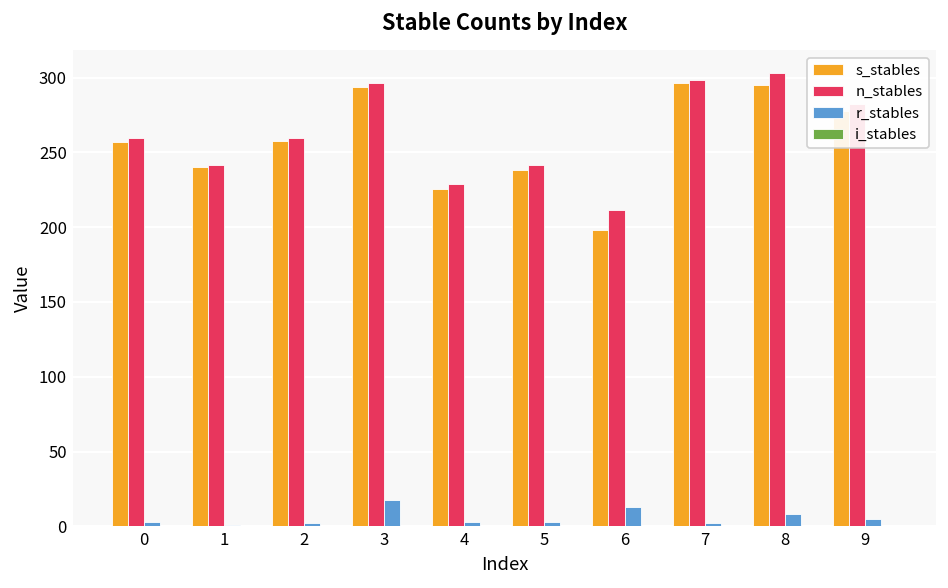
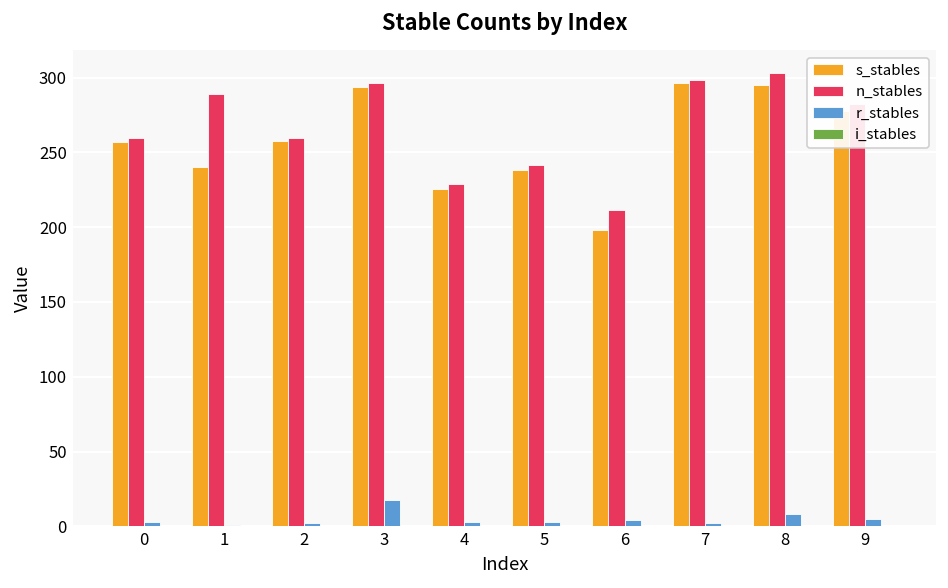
n_stables, 1: 241 -> 289
r_stables, 6: 13 -> 4
